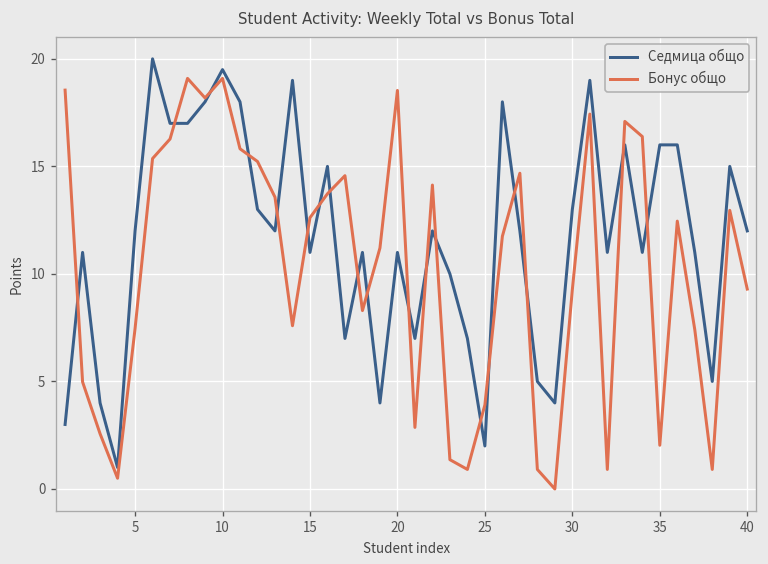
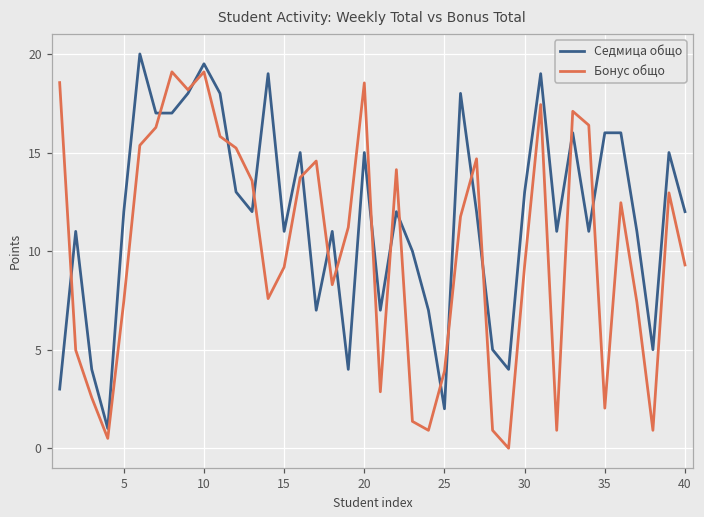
Бонус общо, 15: 12.6 -> 9.2
Седмица общо, 20: 11 -> 15
